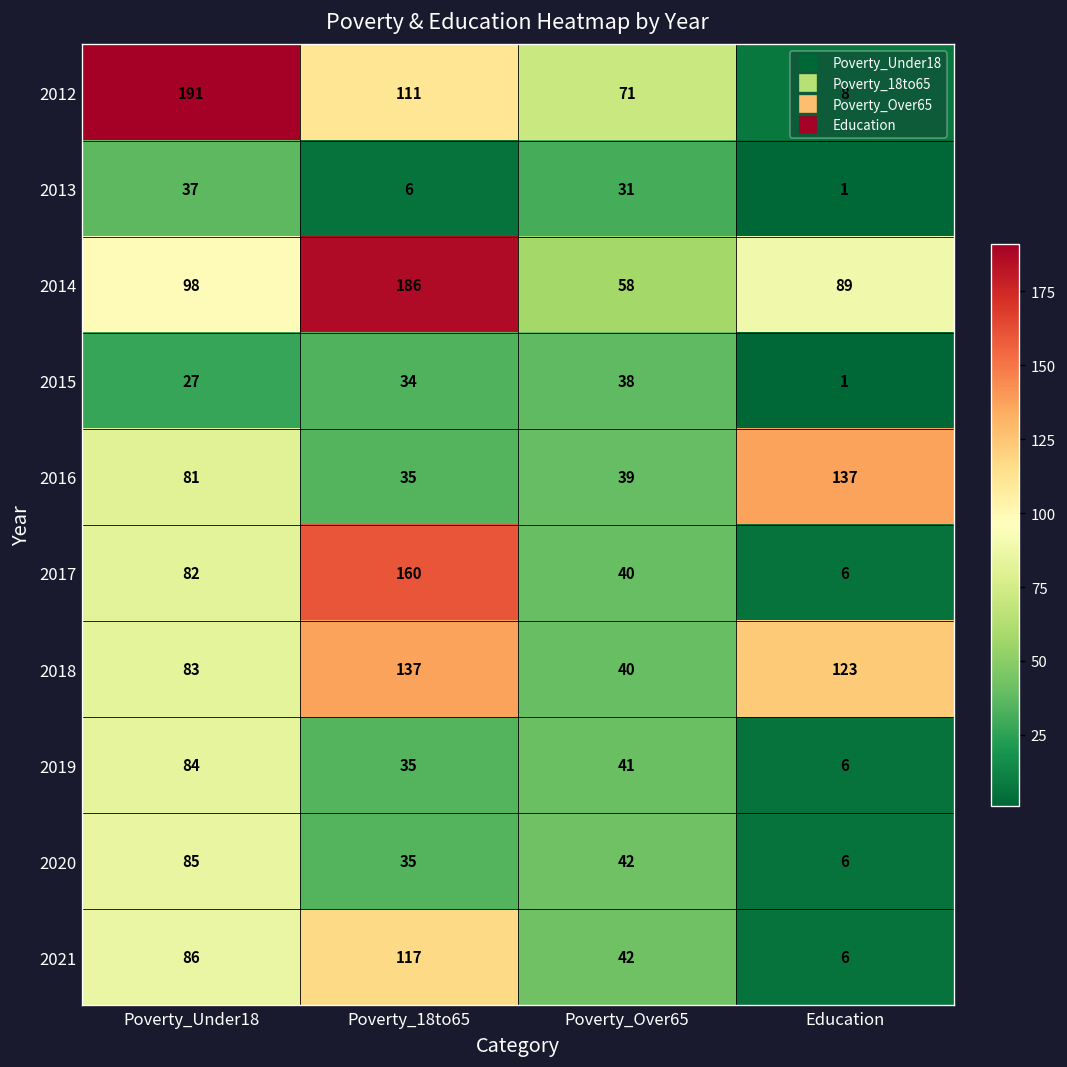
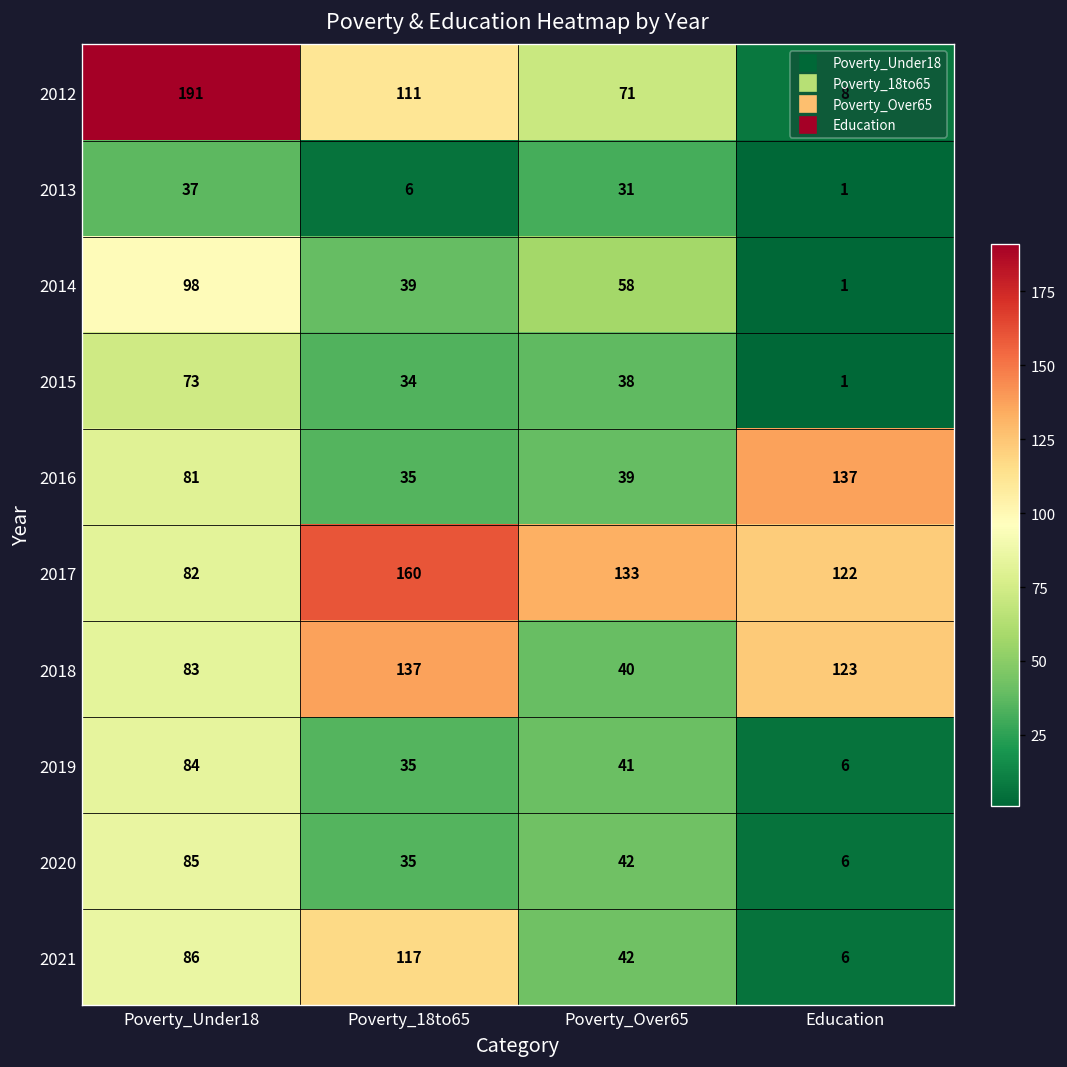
2014, Poverty_18to65: 186 -> 39
2014, Education: 89 -> 1
2015, Poverty_Under18: 27 -> 73
2017, Poverty_Over65: 40 -> 133
2017, Education: 6 -> 122
